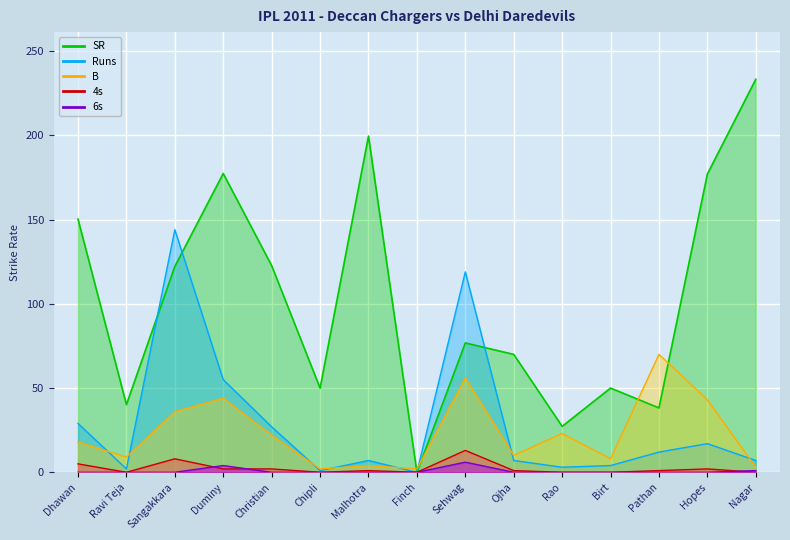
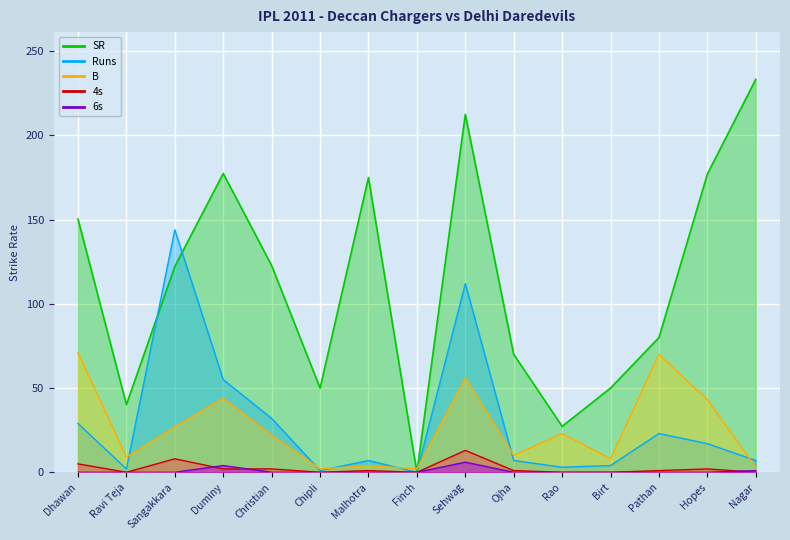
B, Dhawan: 18 -> 71
B, Sangakkara: 36 -> 27
Runs, Christian: 27 -> 32
SR, Malhotra: 200 -> 175
SR, Sehwag: 77 -> 213
Runs, Sehwag: 119 -> 112
SR, Pathan: 38 -> 80
Runs, Pathan: 12 -> 23
